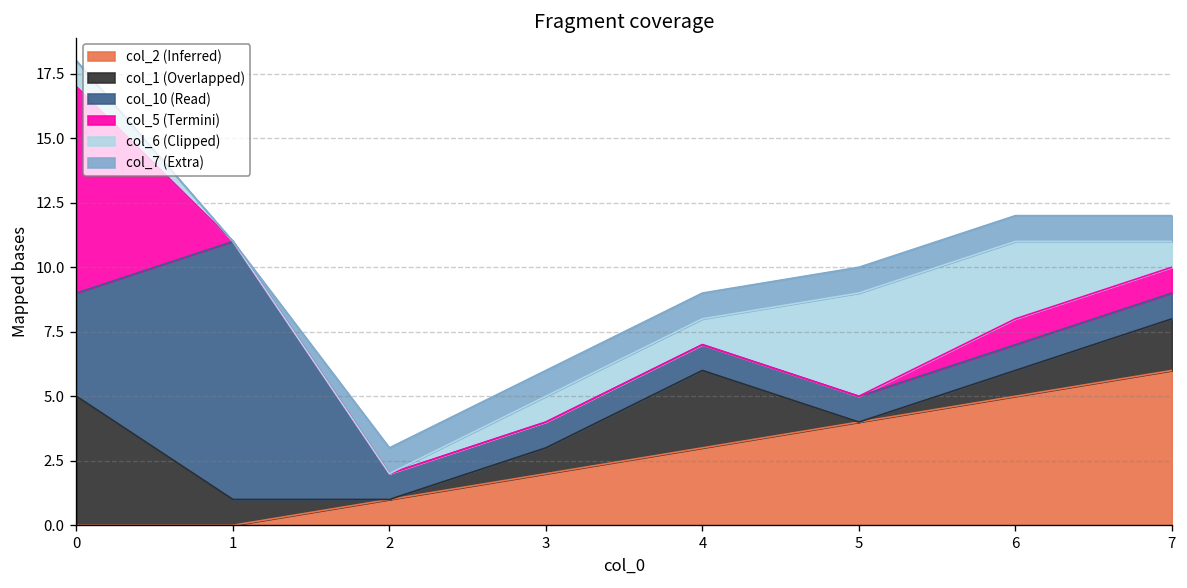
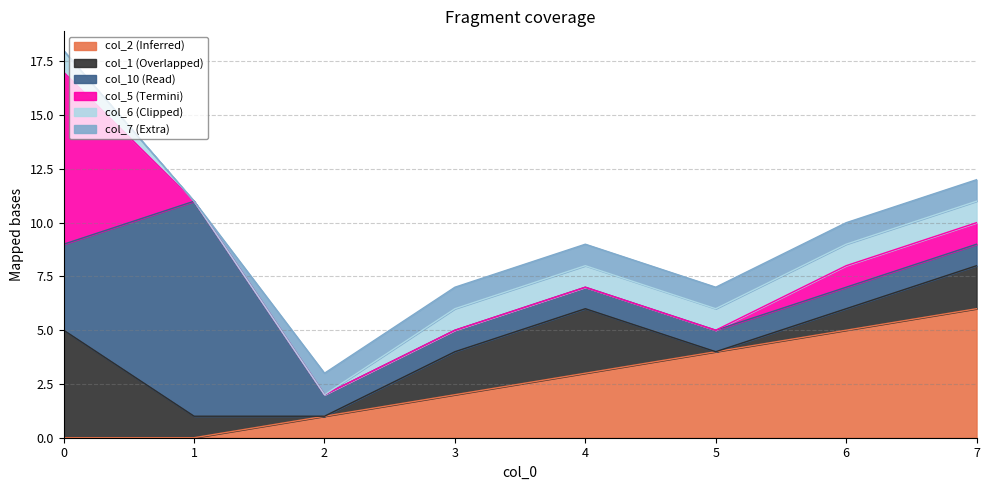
col_1 (Overlapped), 3: 1 -> 2
col_6 (Clipped), 5: 4 -> 1
col_6 (Clipped), 6: 3 -> 1
